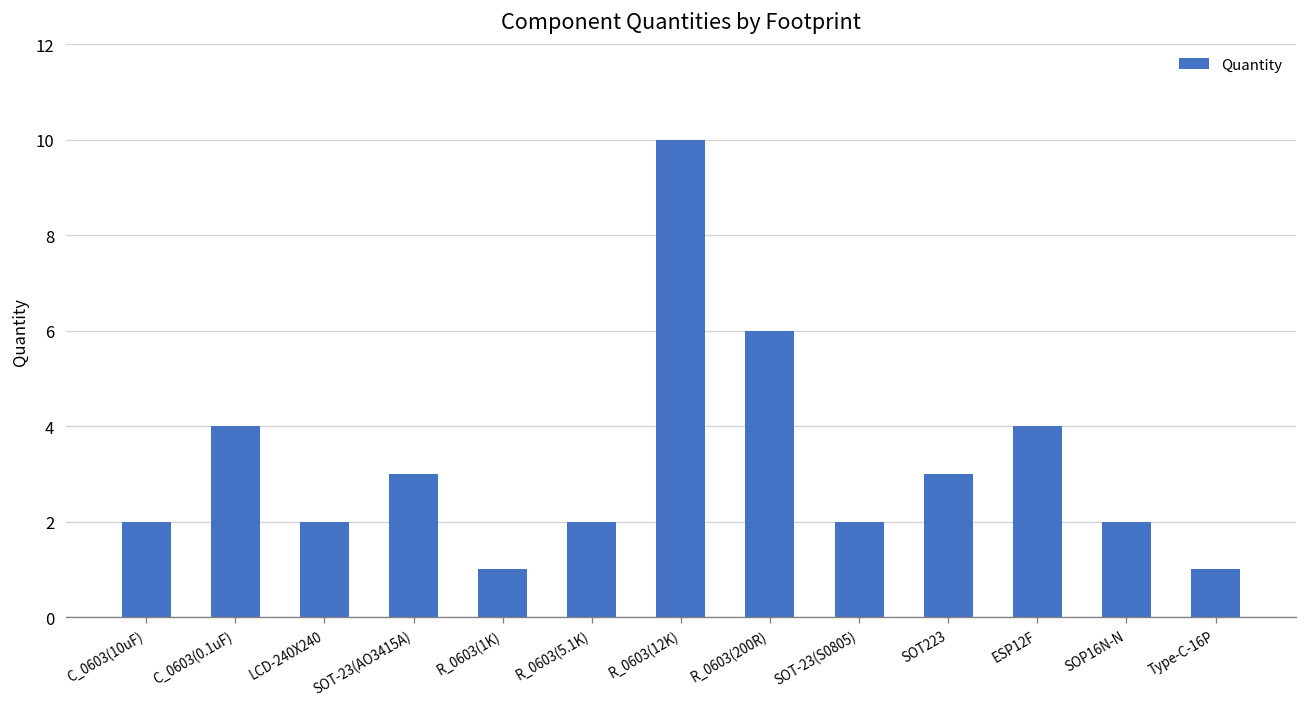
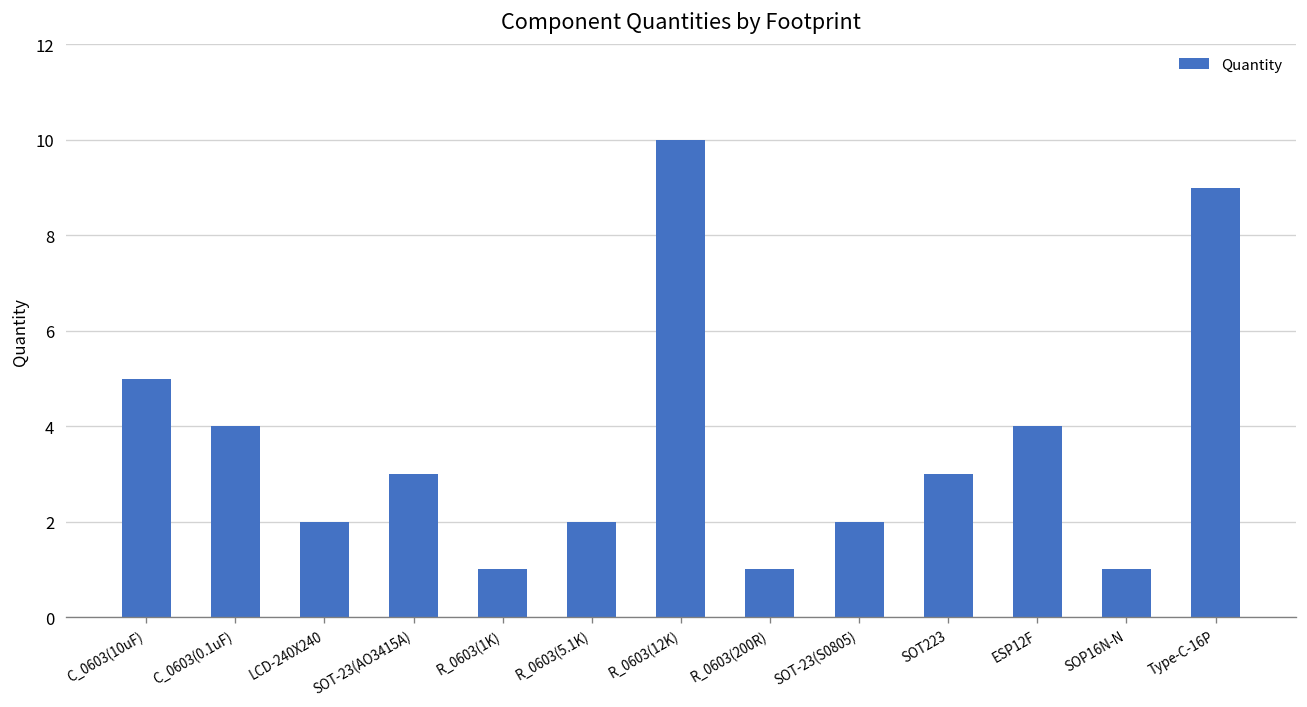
C_0603(10uF): 2 -> 5
R_0603(200R): 6 -> 1
SOP16N-N: 2 -> 1
Type-C-16P: 1 -> 9
